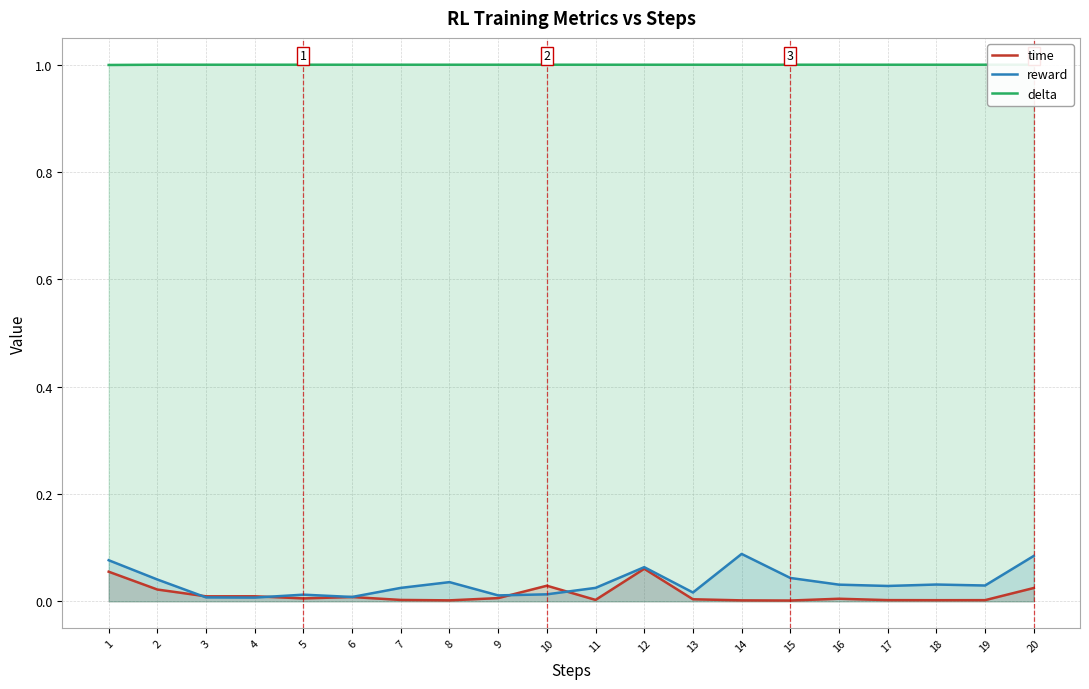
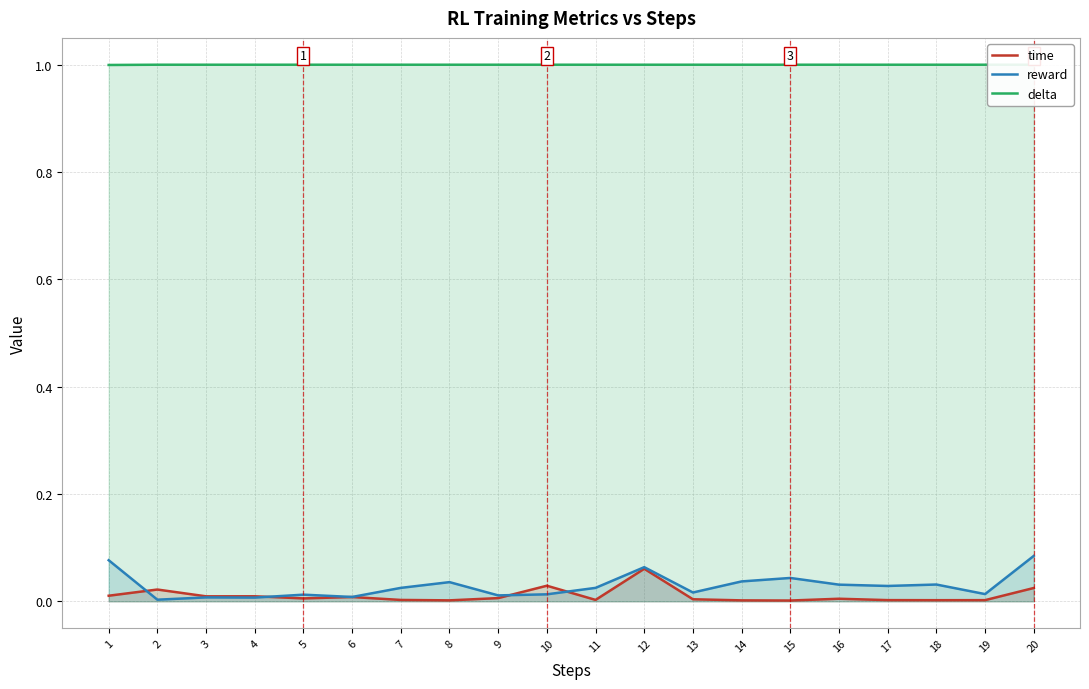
time, 1: 0.06 -> 0.01
reward, 2: 0.04 -> 0.00
reward, 14: 0.09 -> 0.04
reward, 19: 0.03 -> 0.01
